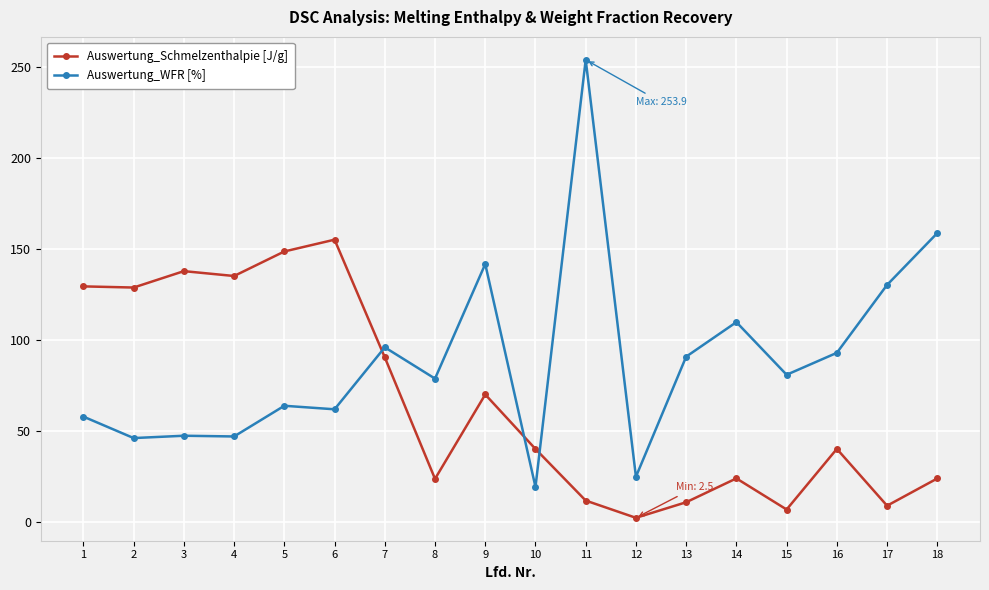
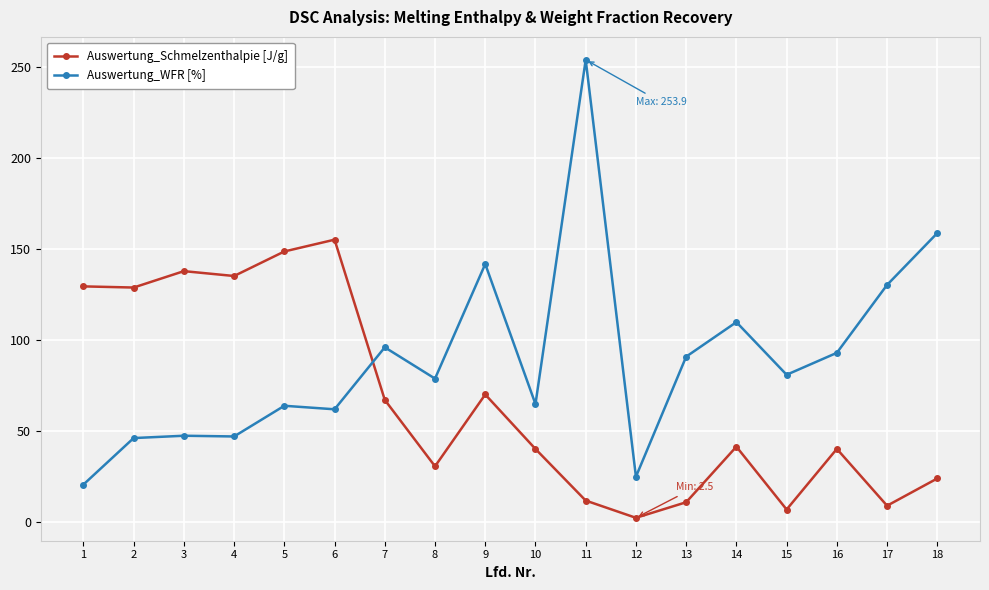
Auswertung_WFR [%], 1: 58 -> 21
Auswertung_Schmelzenthalpie [J/g], 7: 91 -> 67
Auswertung_Schmelzenthalpie [J/g], 8: 24 -> 31
Auswertung_WFR [%], 10: 19 -> 65
Auswertung_Schmelzenthalpie [J/g], 14: 24 -> 42
